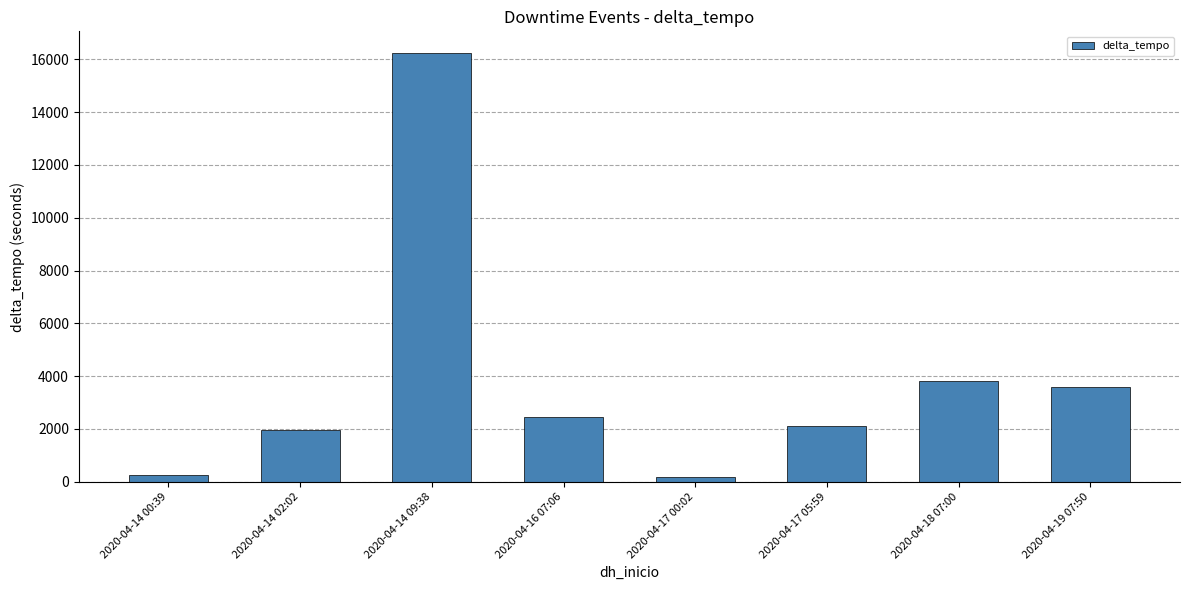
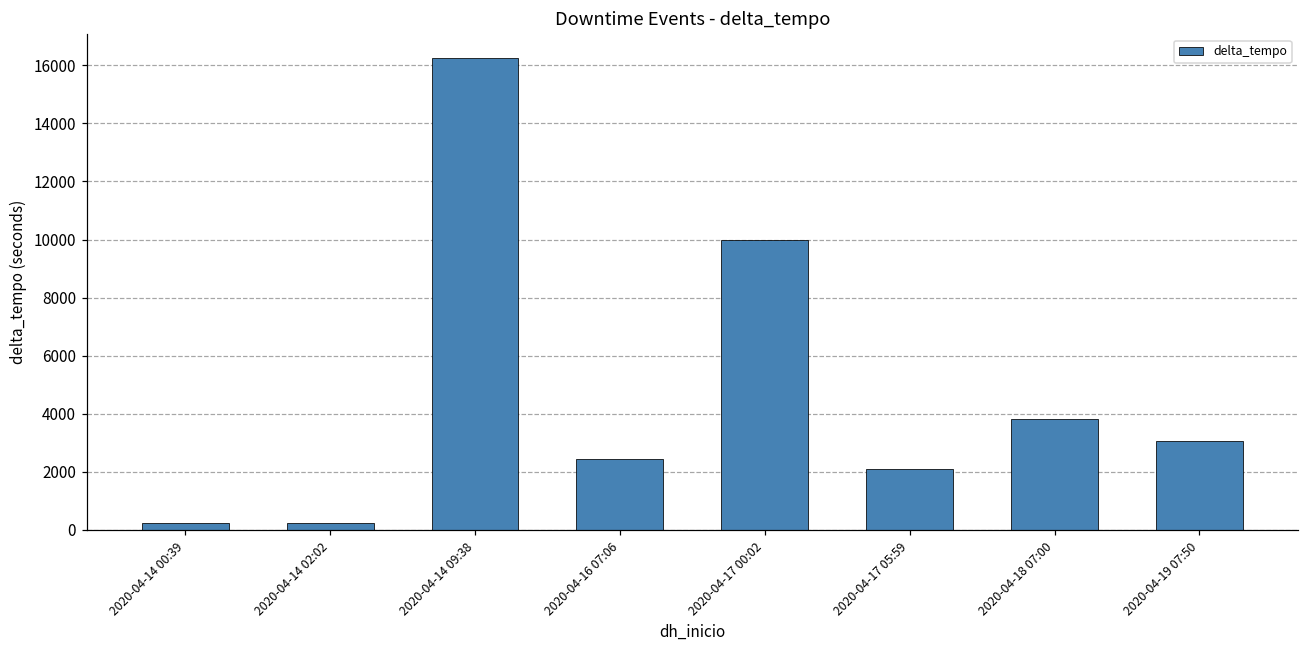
2020-04-14 02:02: 2000 -> 200
2020-04-17 00:02: 200 -> 10000
2020-04-19 07:50: 3600 -> 3100
